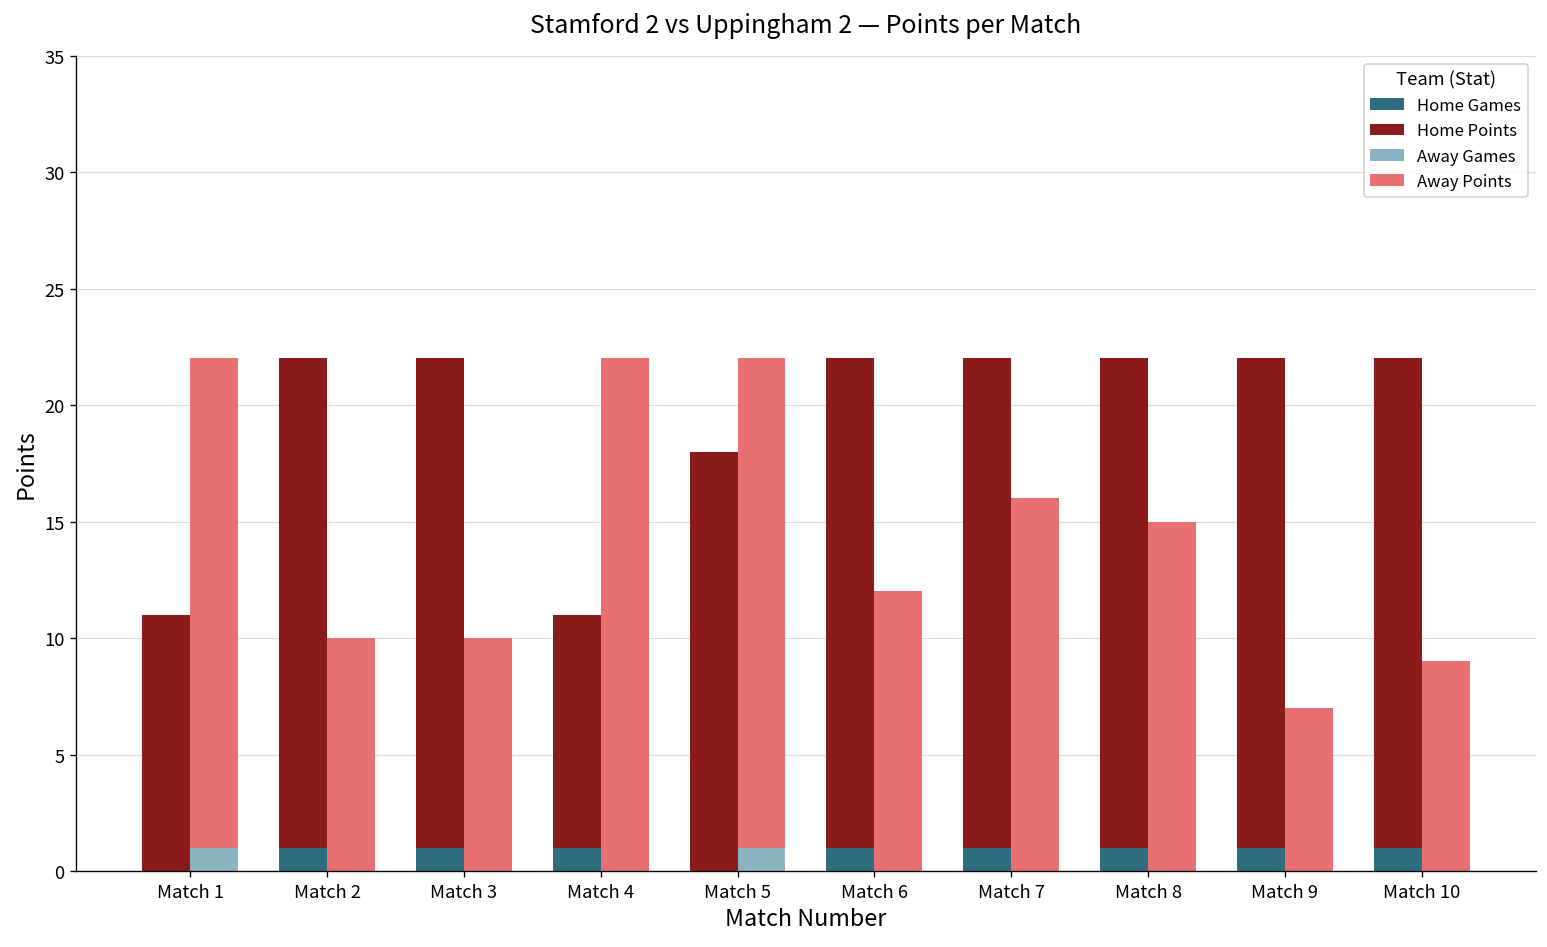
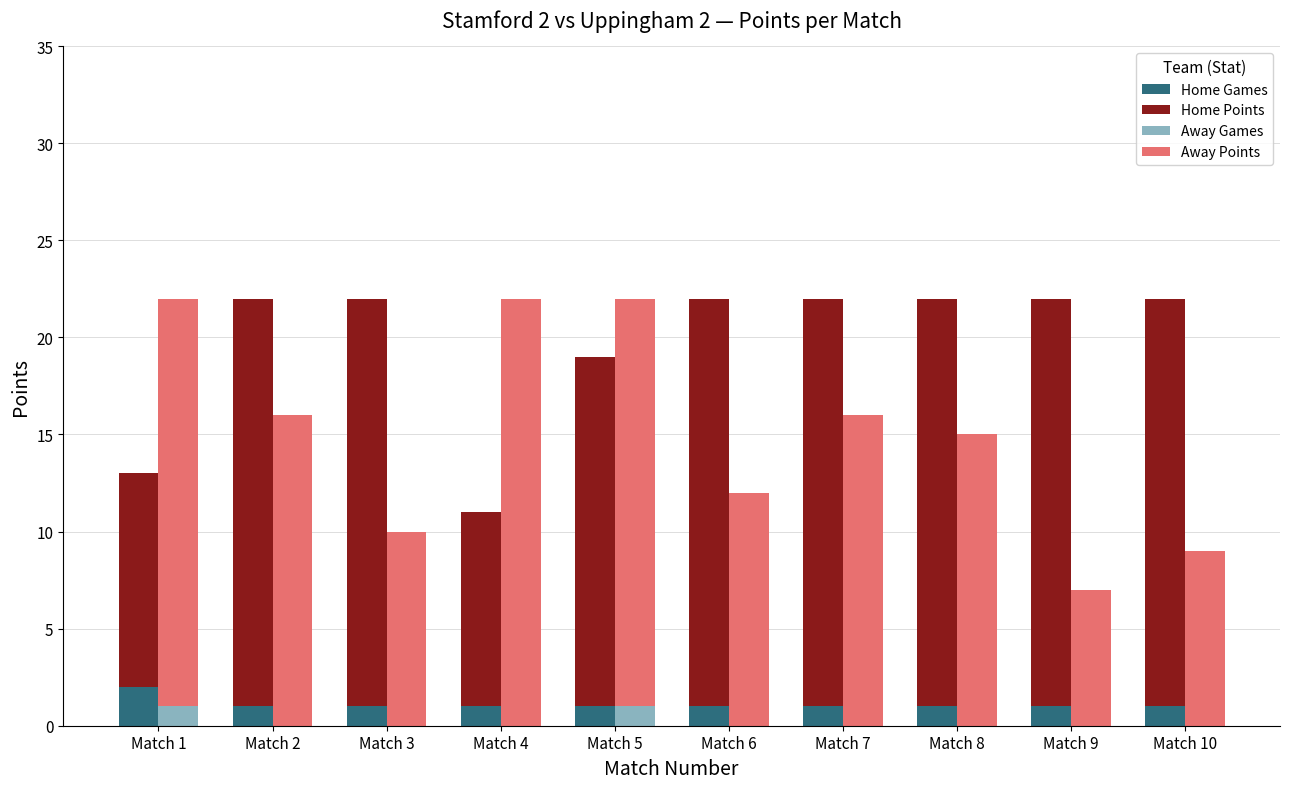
Home Games, Match 1: 0 -> 2
Away Points, Match 2: 10 -> 16
Home Games, Match 5: 0 -> 1
